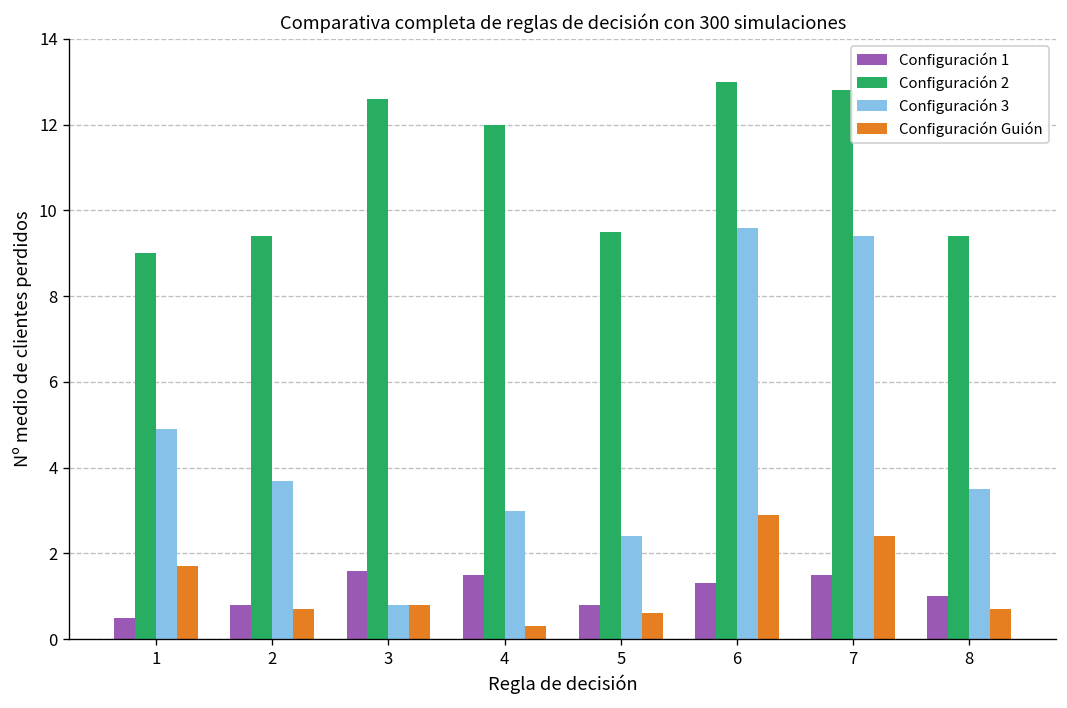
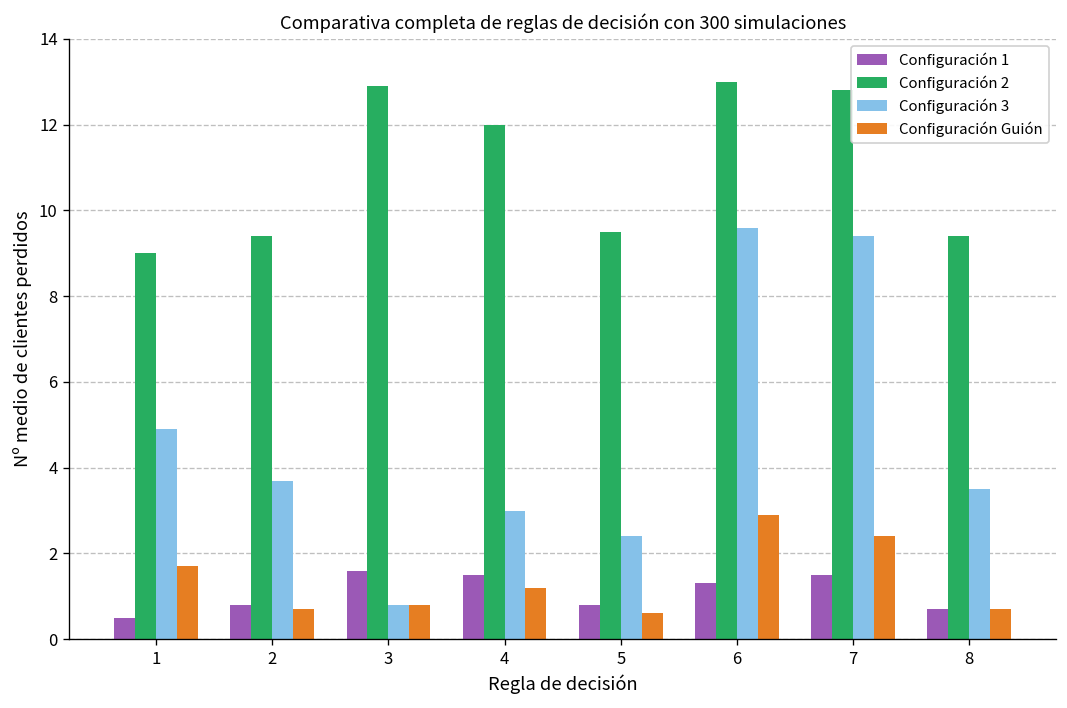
Configuración 2, 3: 12.6 -> 12.9
Configuración Guión, 4: 0.3 -> 1.2
Configuración 1, 8: 1.0 -> 0.7
